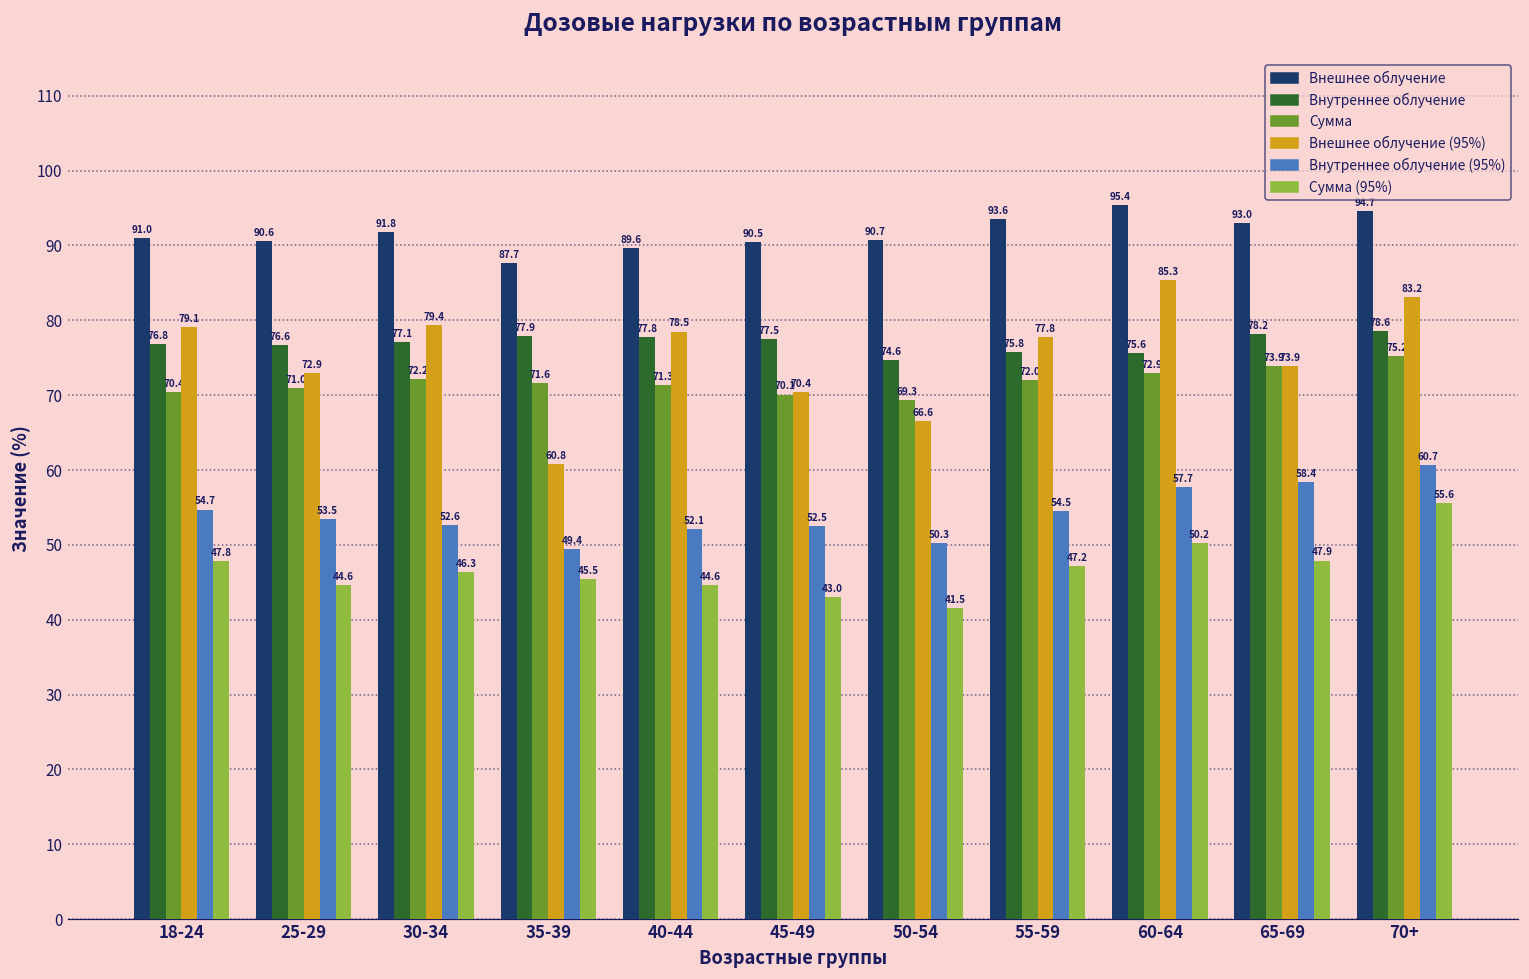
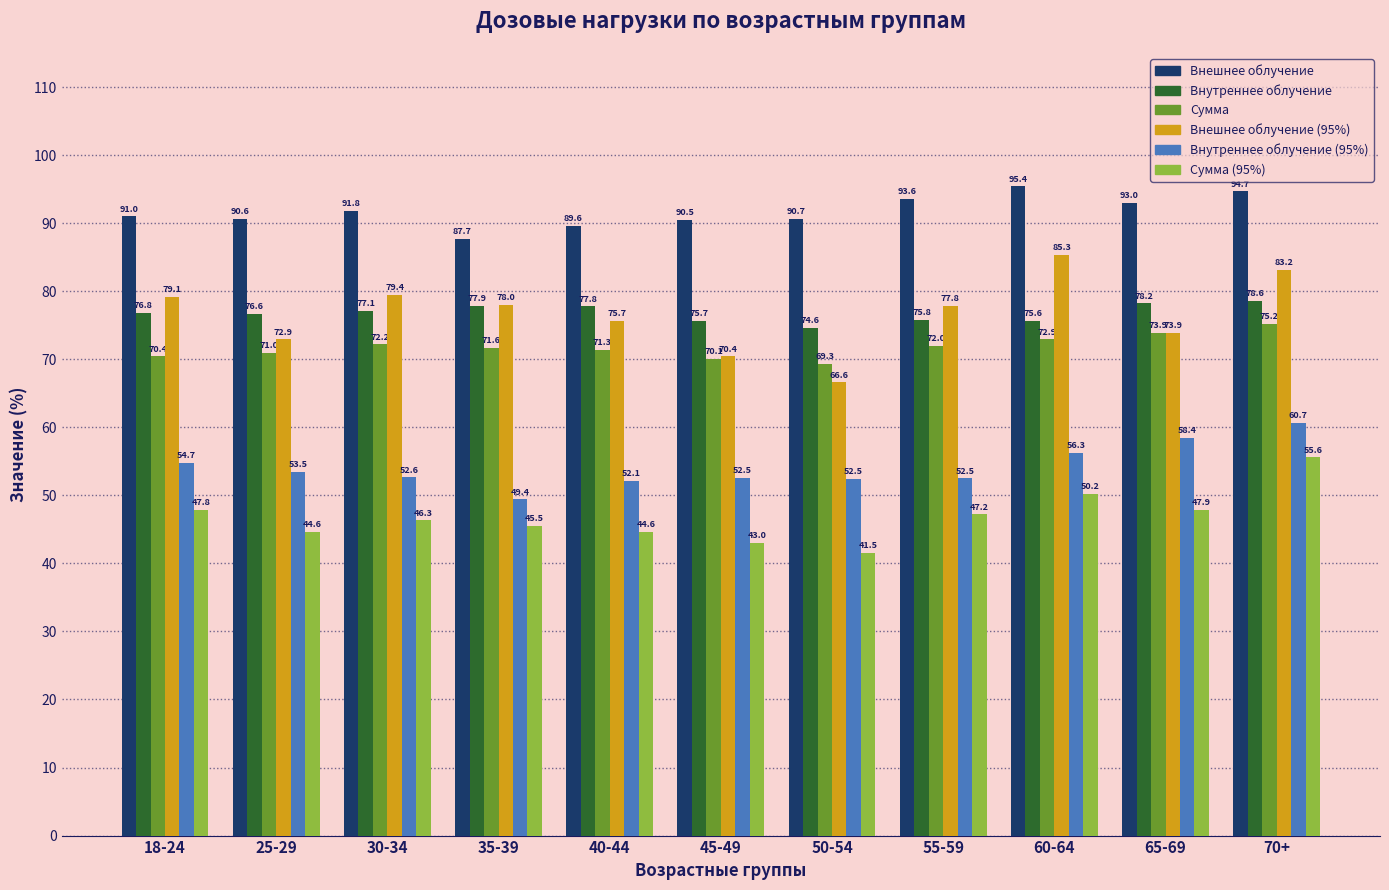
Внешнее облучение (95%), 35-39: 60.8 -> 78.0
Внешнее облучение (95%), 40-44: 78.5 -> 75.7
Внутреннее облучение, 45-49: 77.5 -> 75.7
Внутреннее облучение (95%), 50-54: 50.3 -> 52.5
Внутреннее облучение (95%), 55-59: 54.5 -> 52.5
Внутреннее облучение (95%), 60-64: 57.7 -> 56.3
